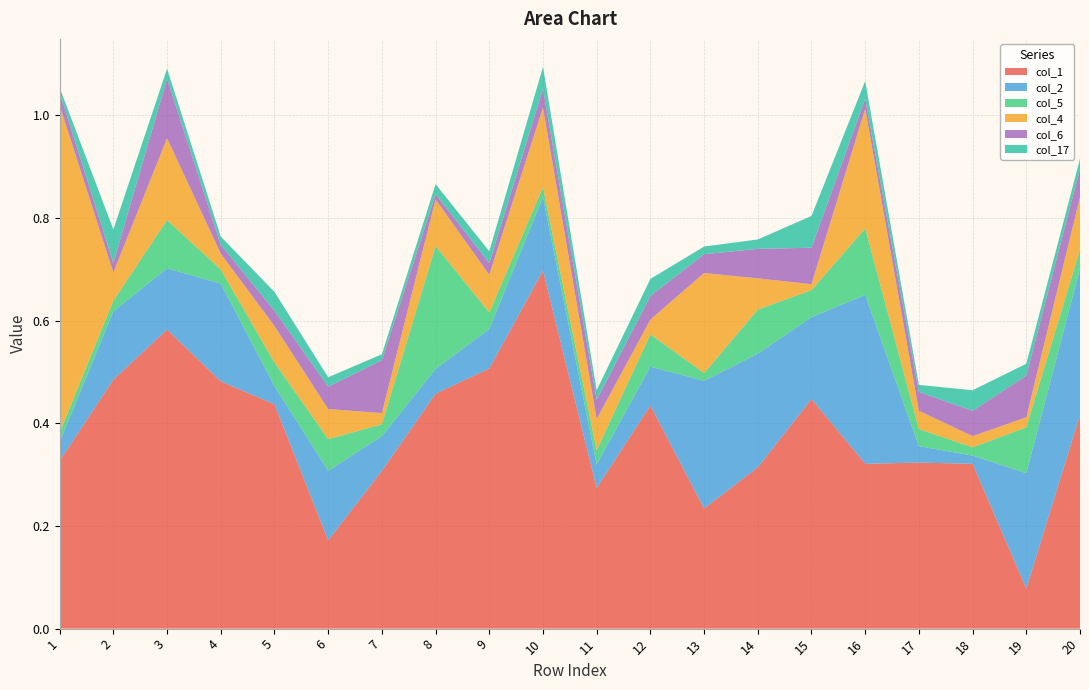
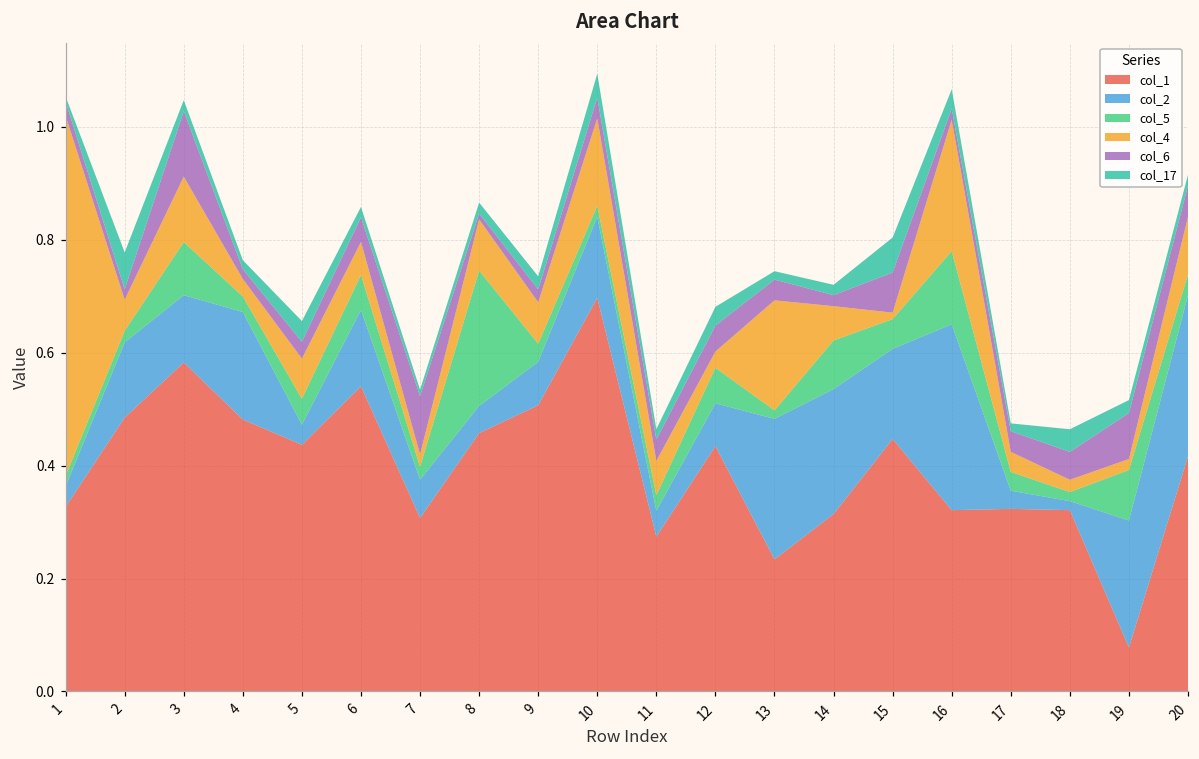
col_4, 3: 0.16 -> 0.12
col_1, 6: 0.17 -> 0.54
col_6, 14: 0.06 -> 0.02
